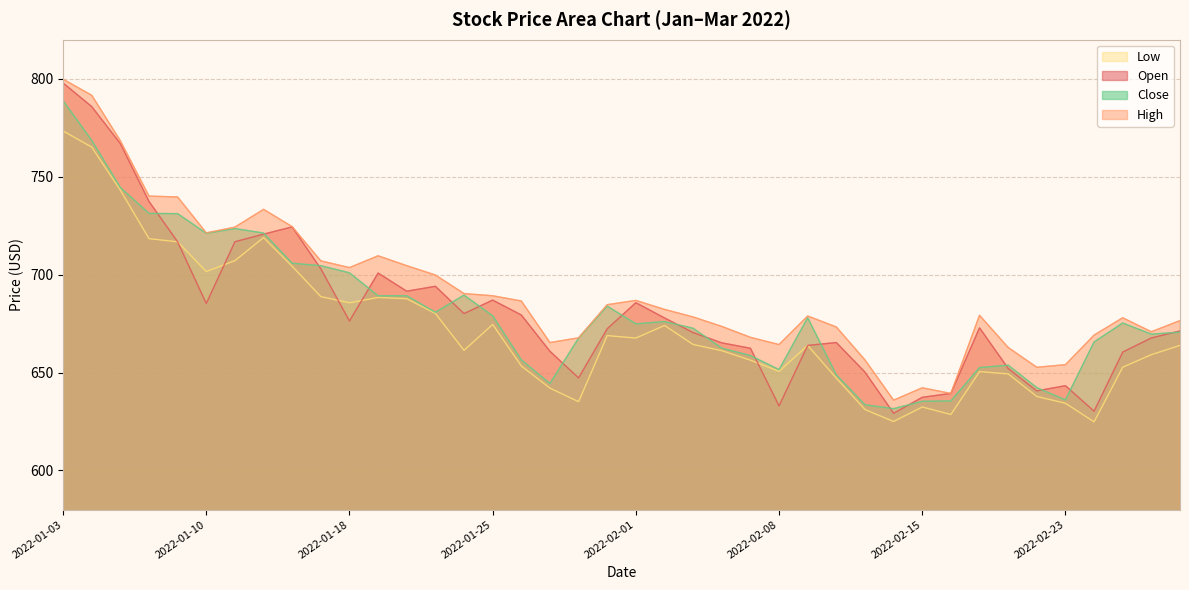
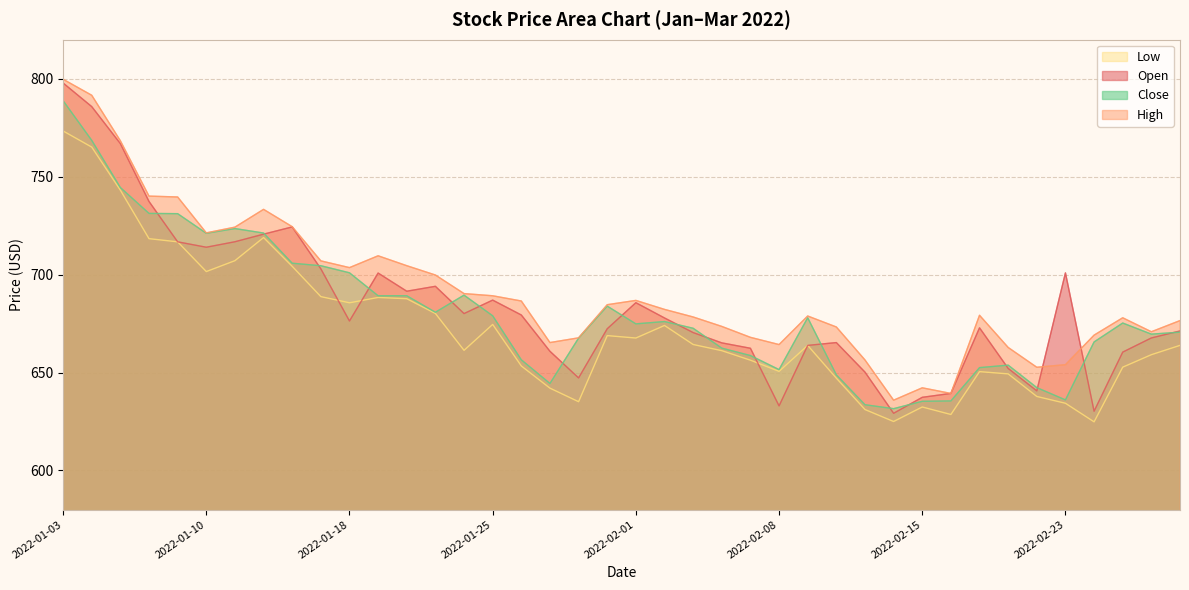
Open, 2022-01-10: 685 -> 714
Open, 2022-02-23: 643 -> 701
